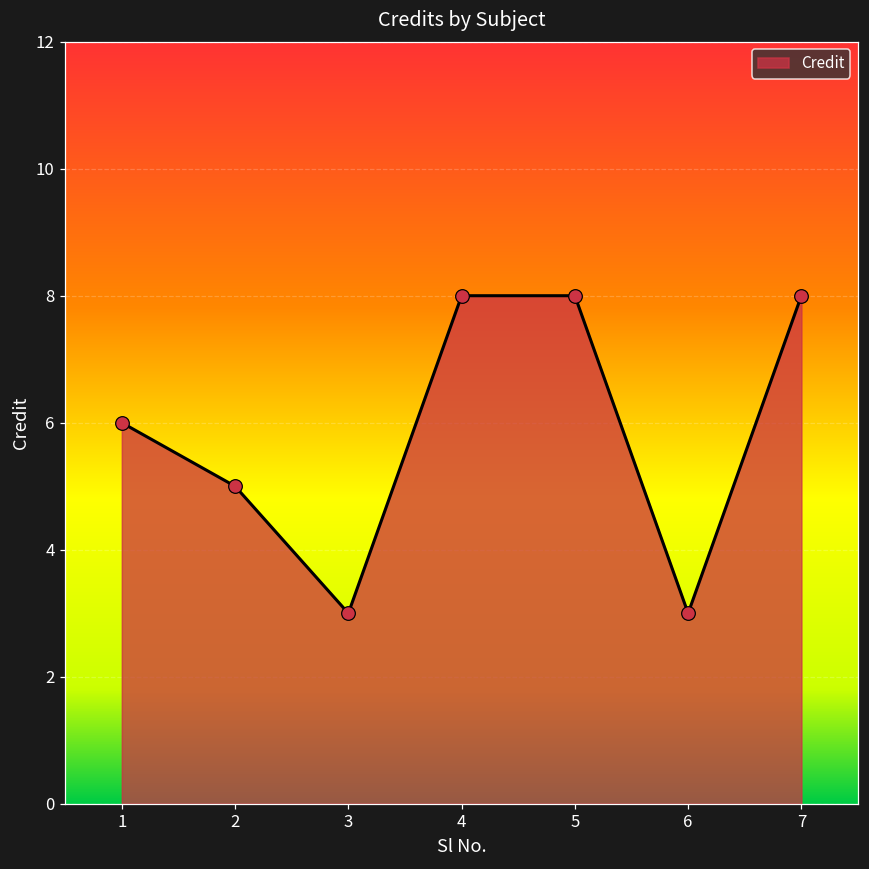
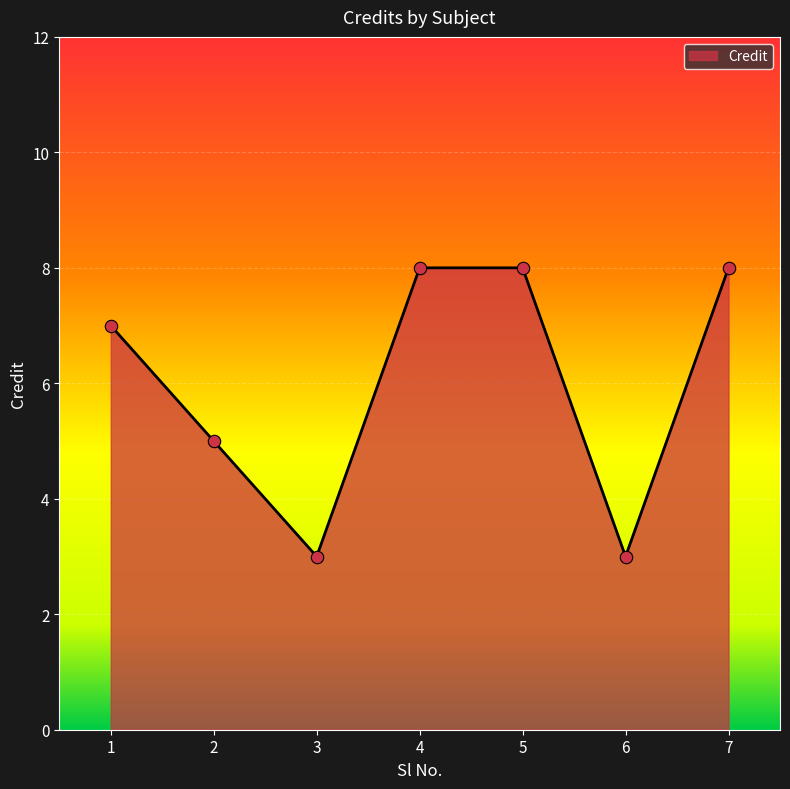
1: 6 -> 7
